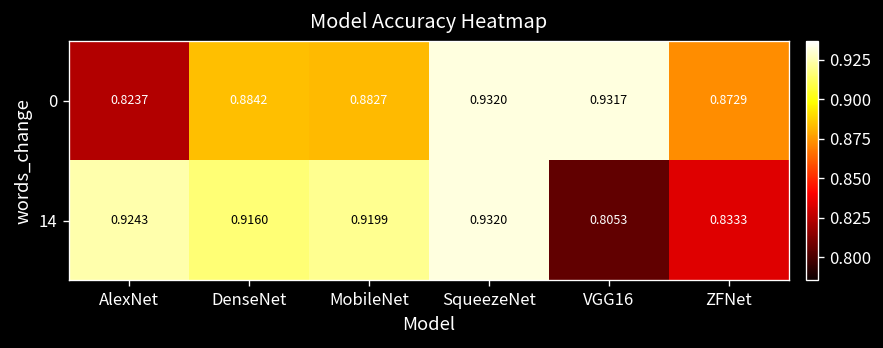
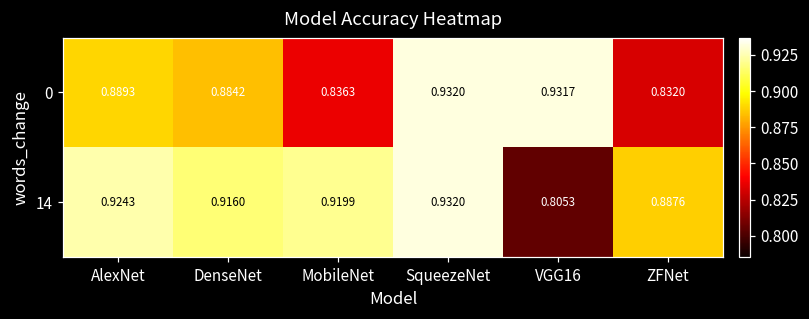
0, AlexNet: 0.8237 -> 0.8893
0, MobileNet: 0.8827 -> 0.8363
0, ZFNet: 0.8729 -> 0.8320
14, ZFNet: 0.8333 -> 0.8876
